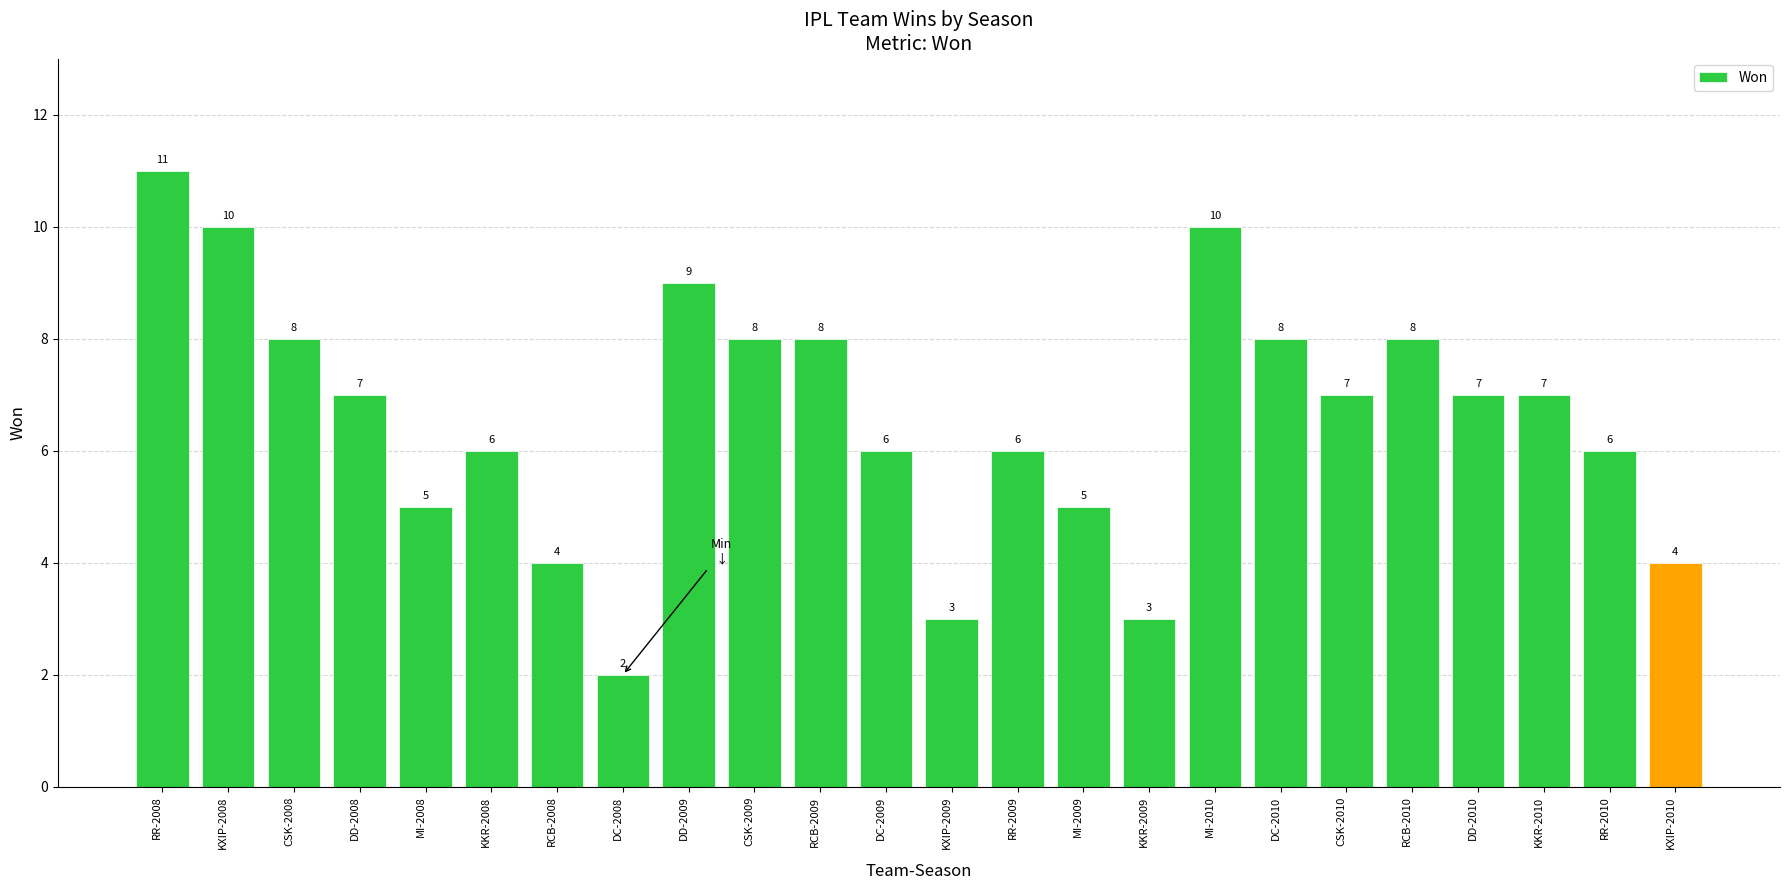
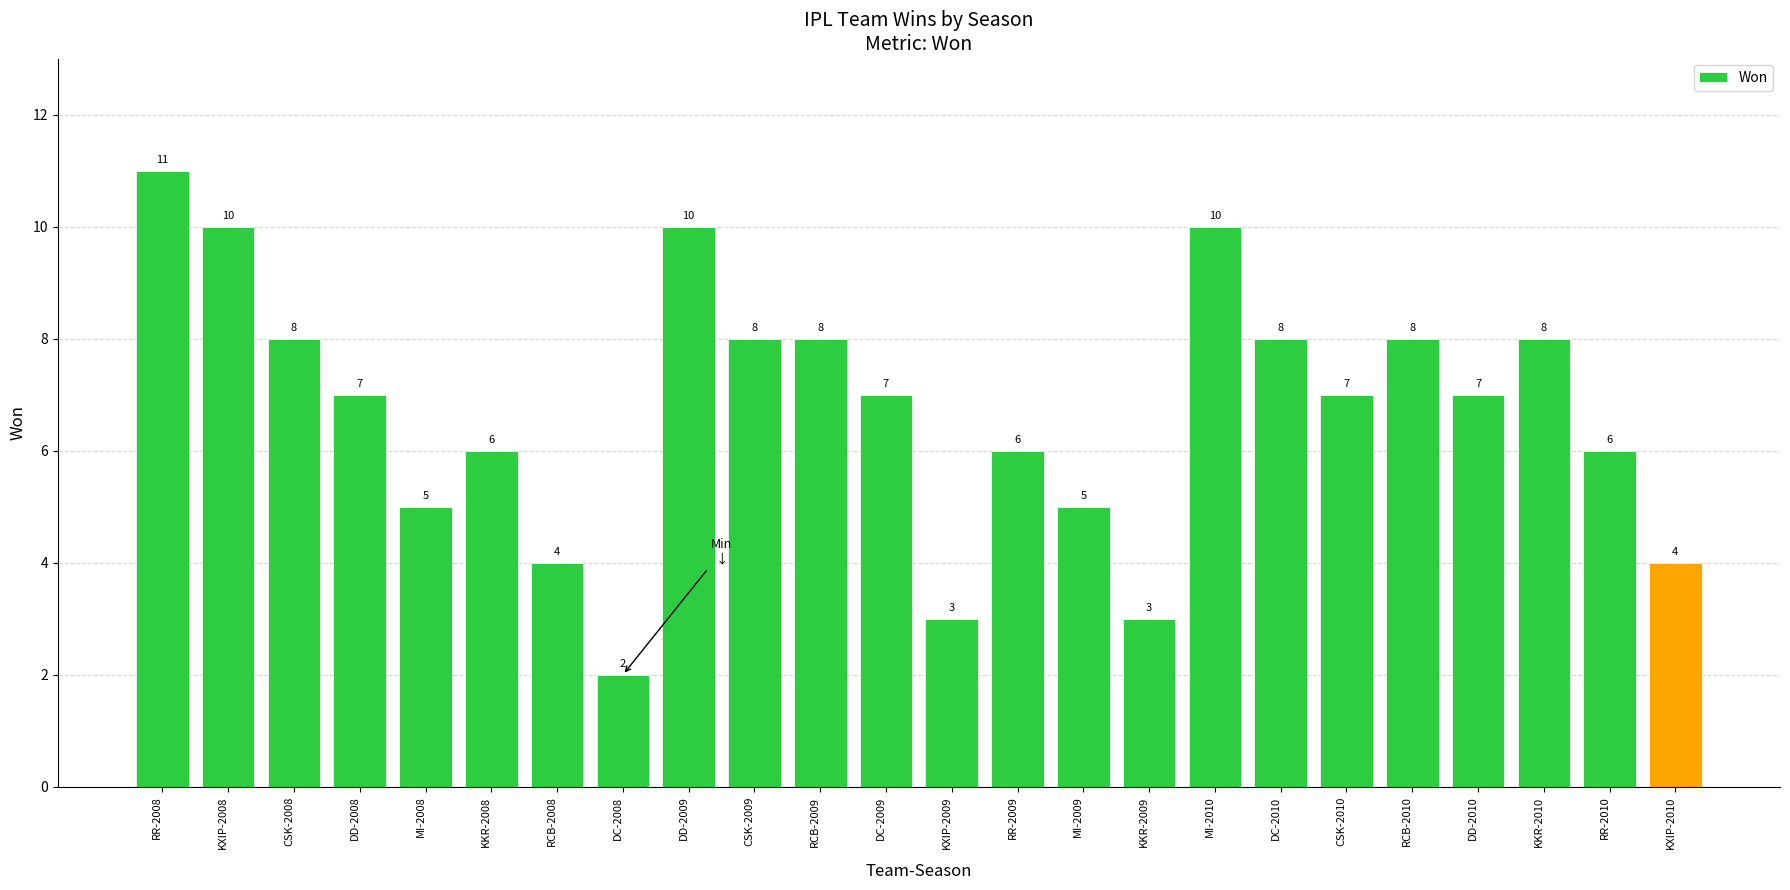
DD-2009: 9 -> 10
DC-2009: 6 -> 7
KKR-2010: 7 -> 8
